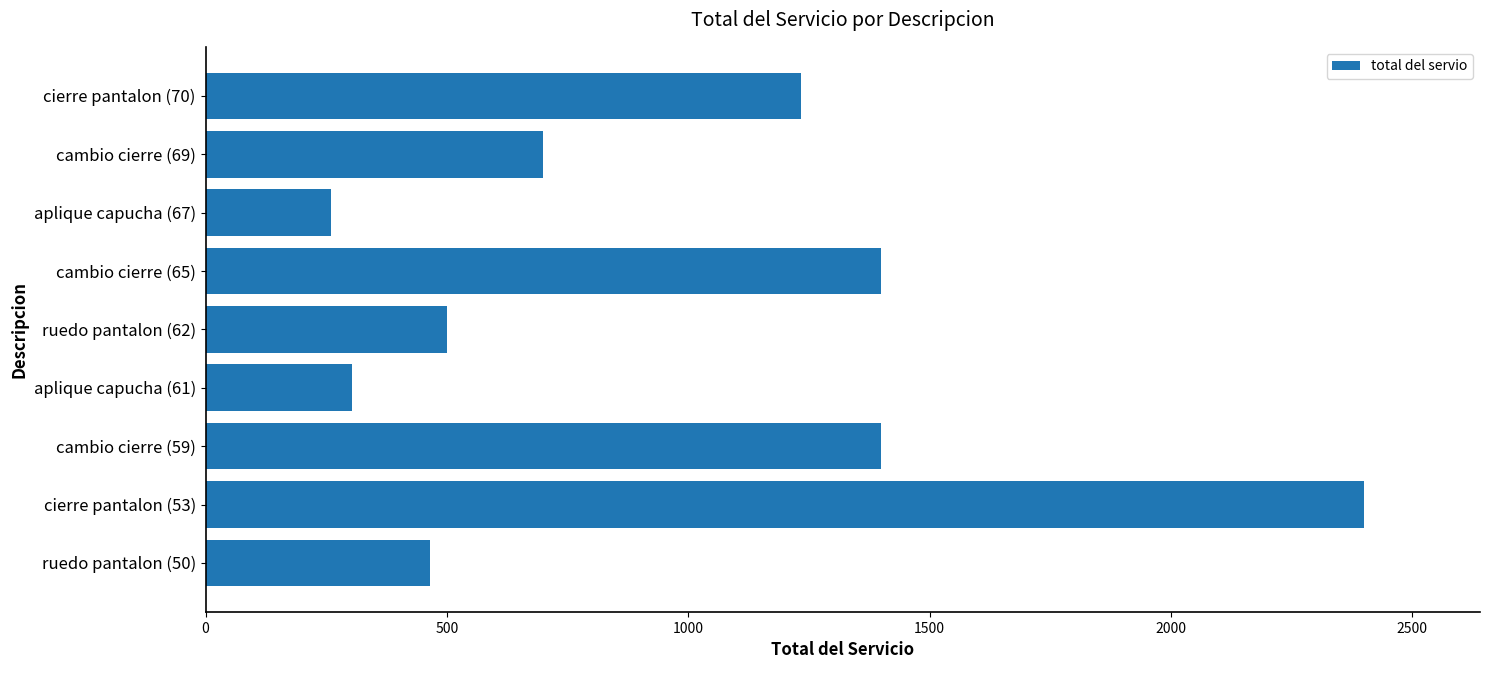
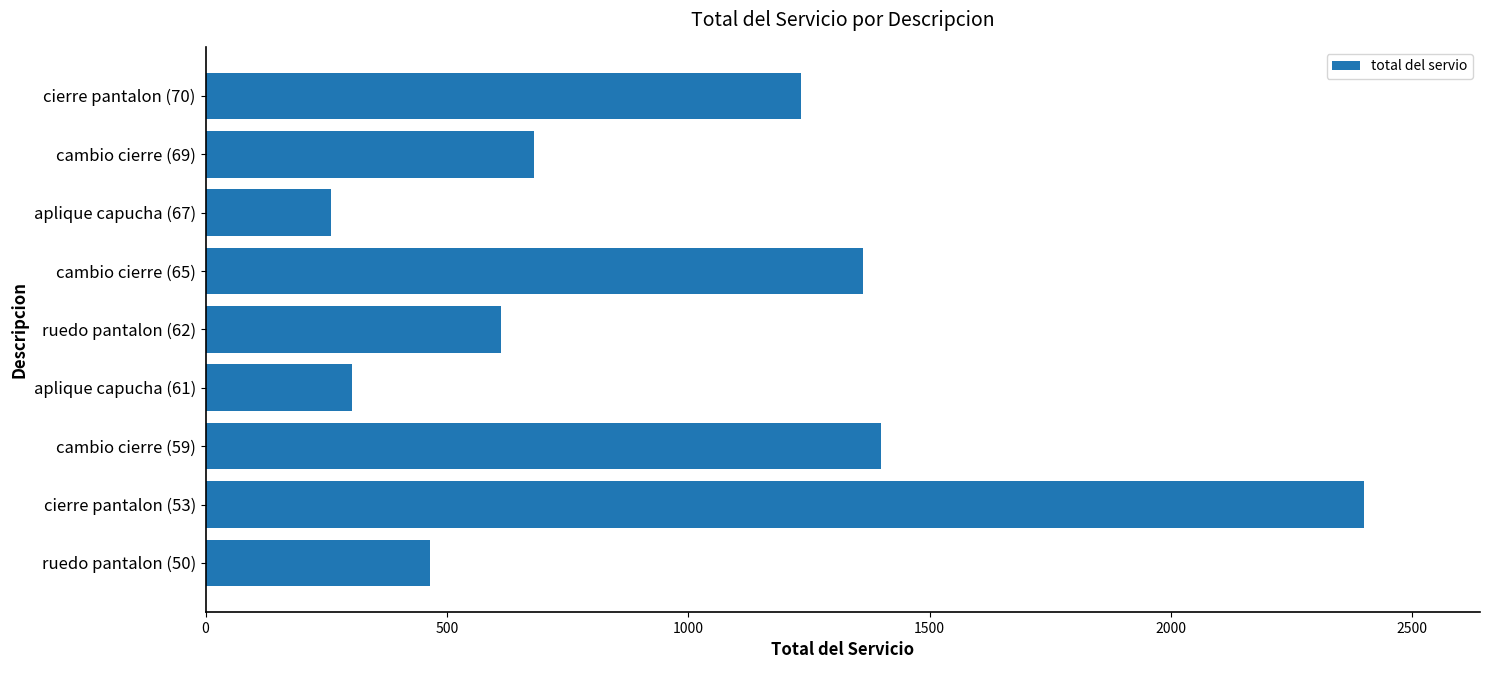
cambio cierre (69): 700 -> 680
cambio cierre (65): 1400 -> 1360
ruedo pantalon (62): 500 -> 610
